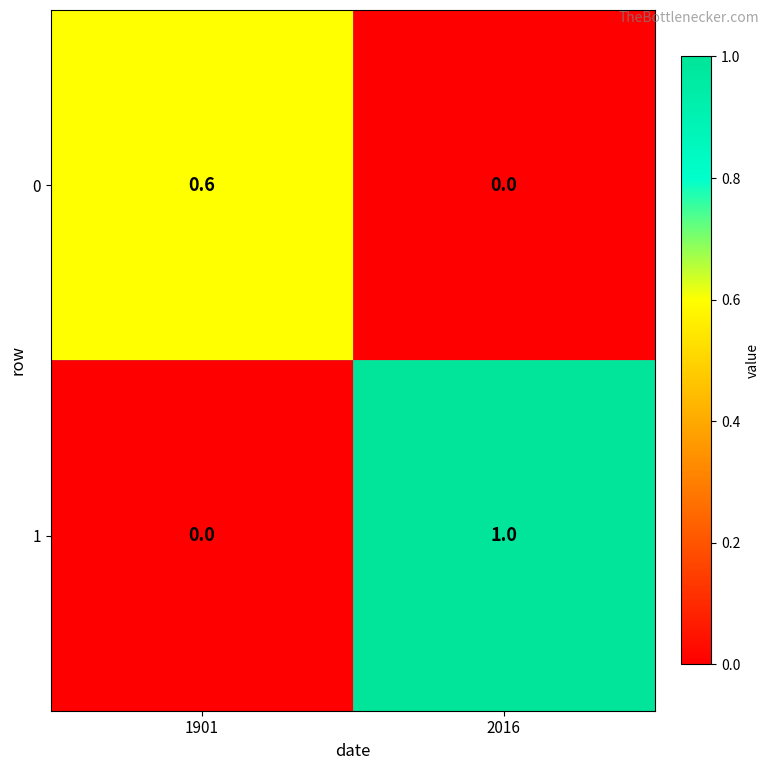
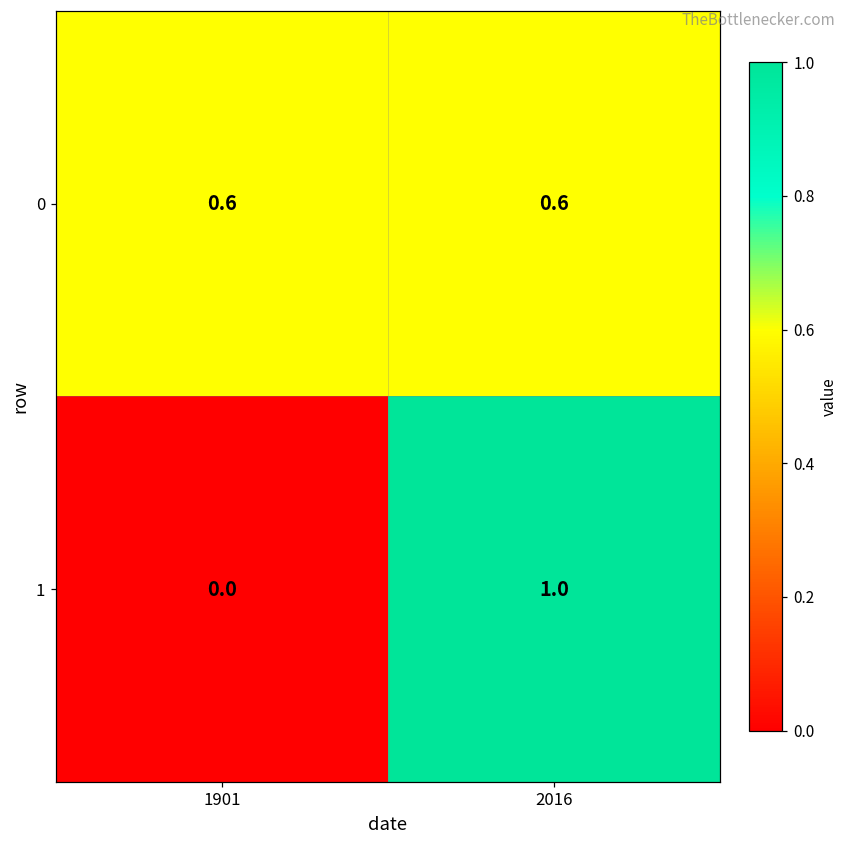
0, 2016: 0.0 -> 0.6
